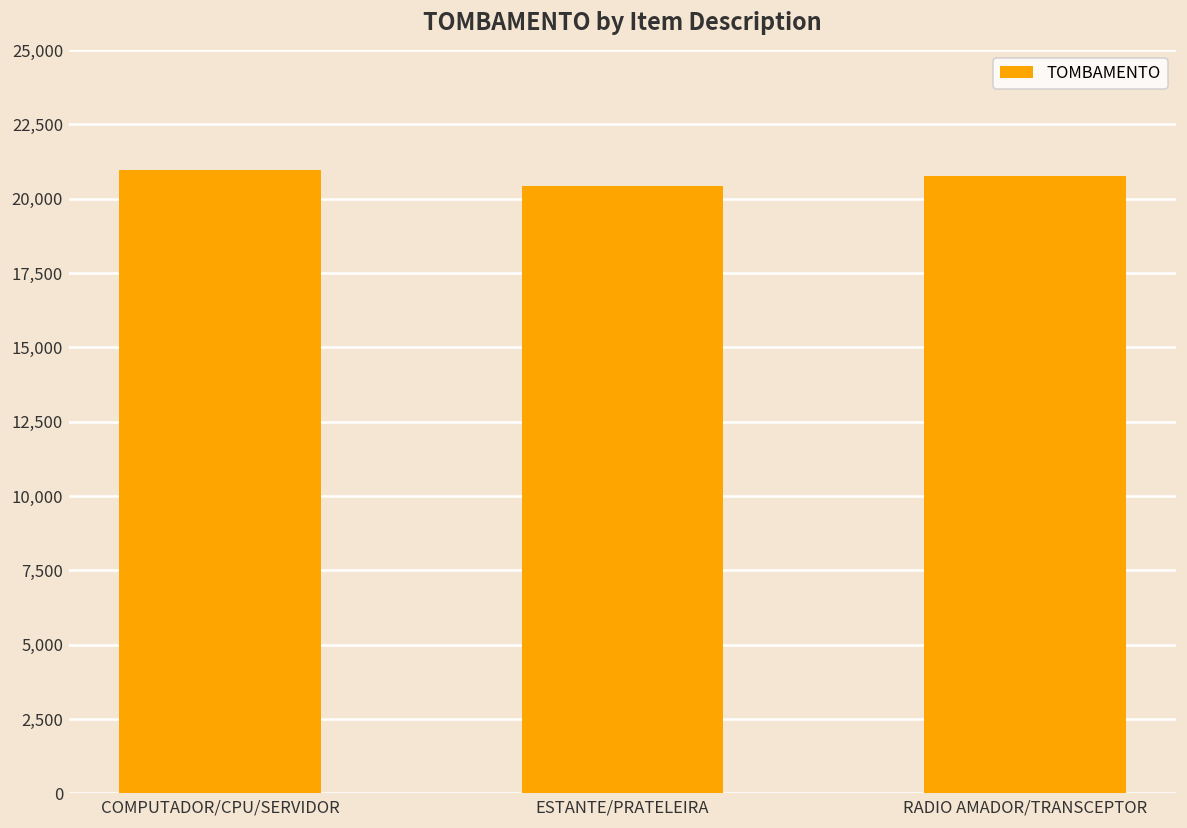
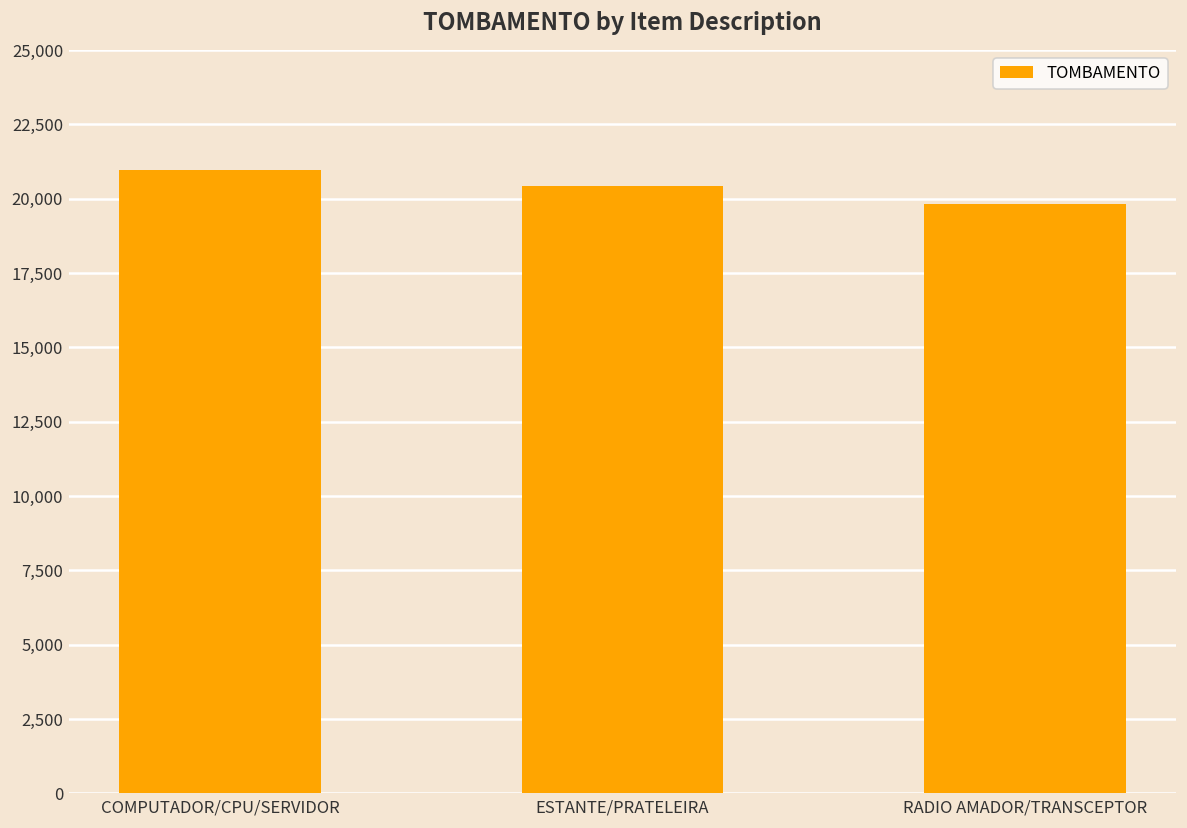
RADIO AMADOR/TRANSCEPTOR: 20,800 -> 19,800
